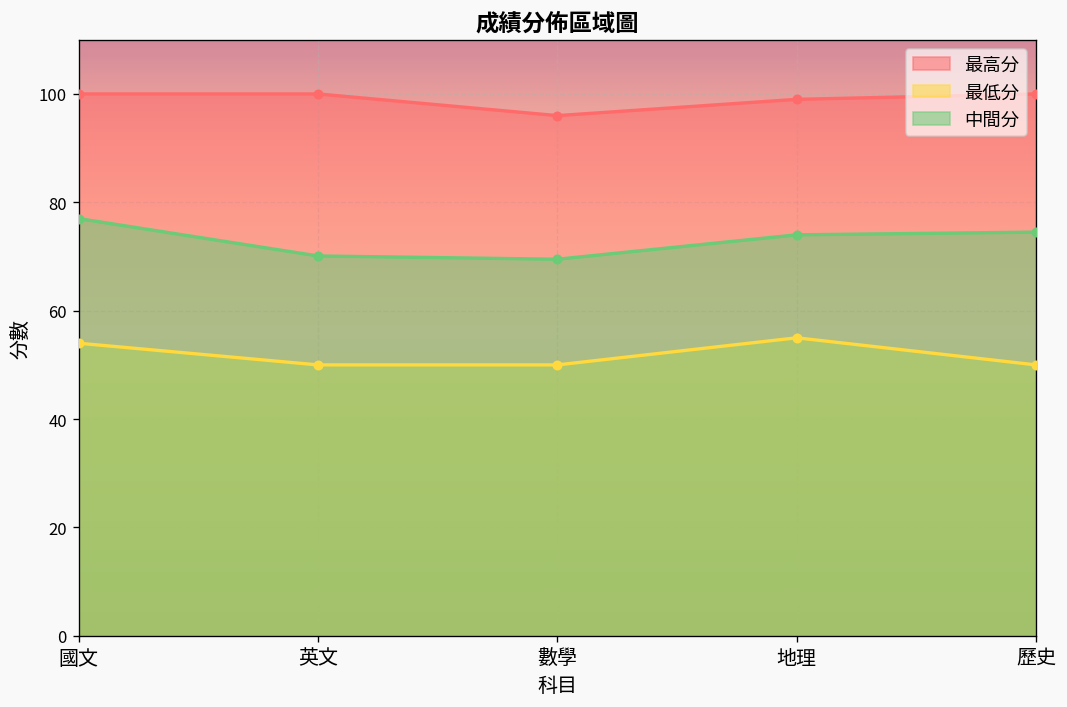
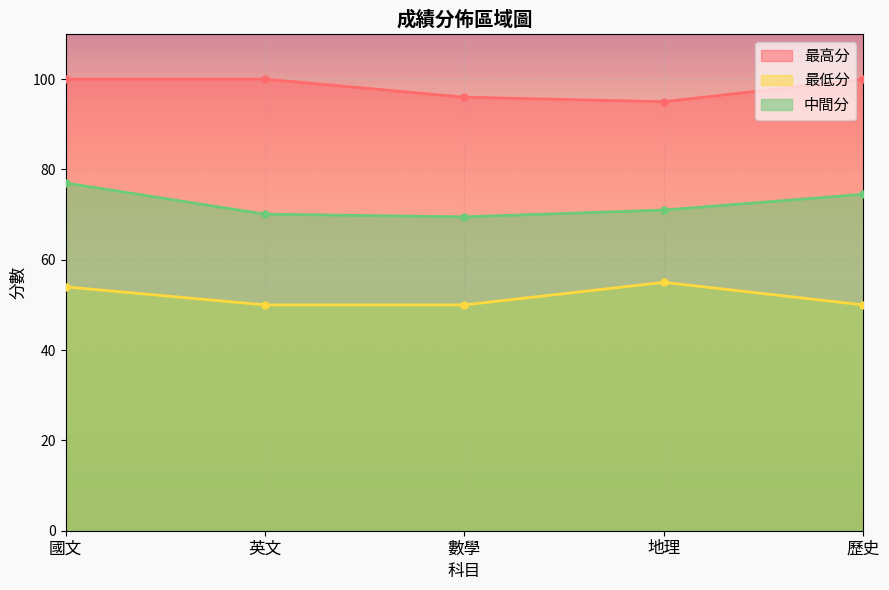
最高分, 地理: 99 -> 95
中間分, 地理: 74 -> 71
